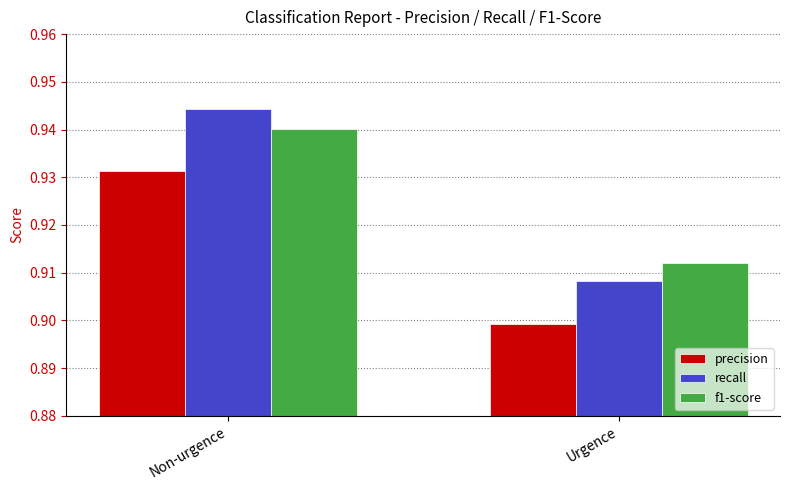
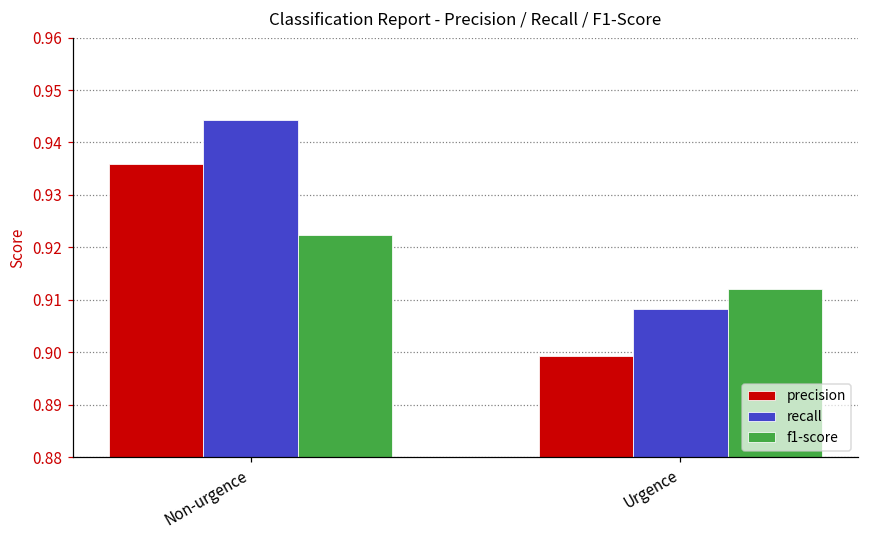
precision, Non-urgence: 0.931 -> 0.936
f1-score, Non-urgence: 0.940 -> 0.922
